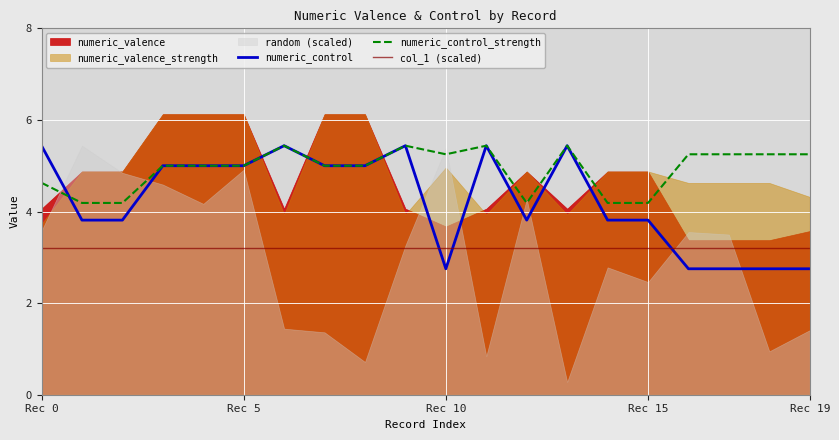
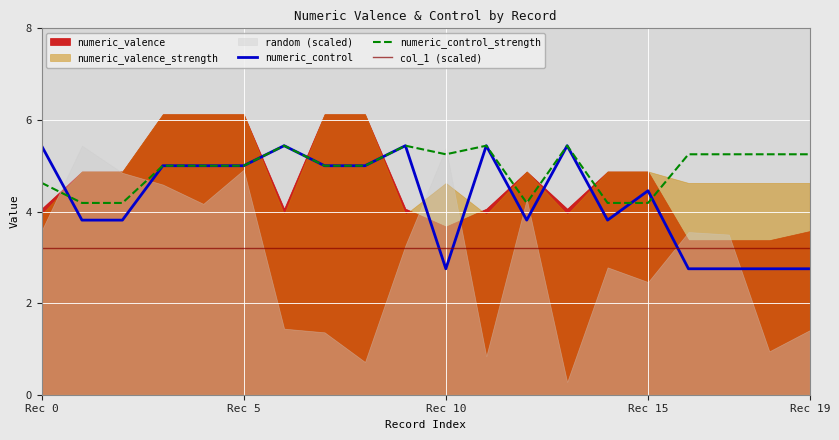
numeric_valence_strength, Rec 0: 3.7 -> 3.9
numeric_valence_strength, Rec 10: 5.0 -> 4.6
numeric_control, Rec 15: 3.8 -> 4.5
numeric_valence_strength, Rec 19: 4.3 -> 4.6
